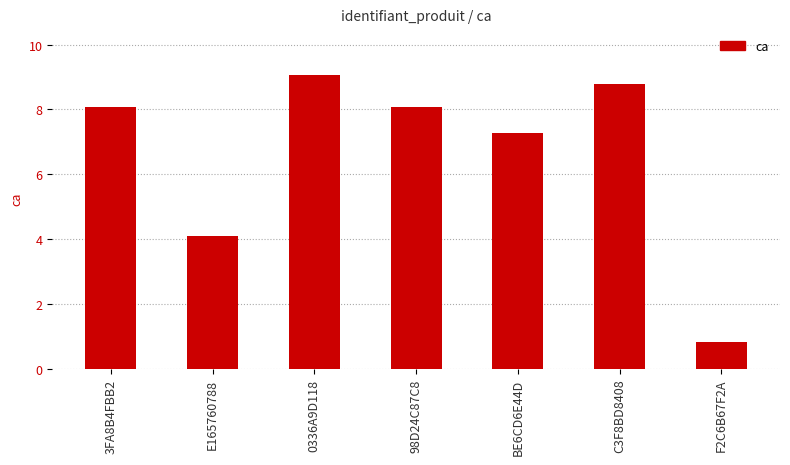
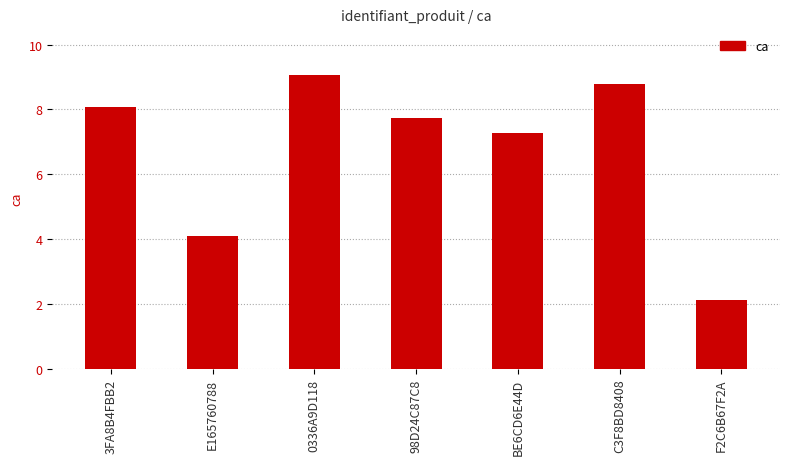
98D24C87C8: 8.1 -> 7.7
F2C6B67F2A: 0.8 -> 2.1
